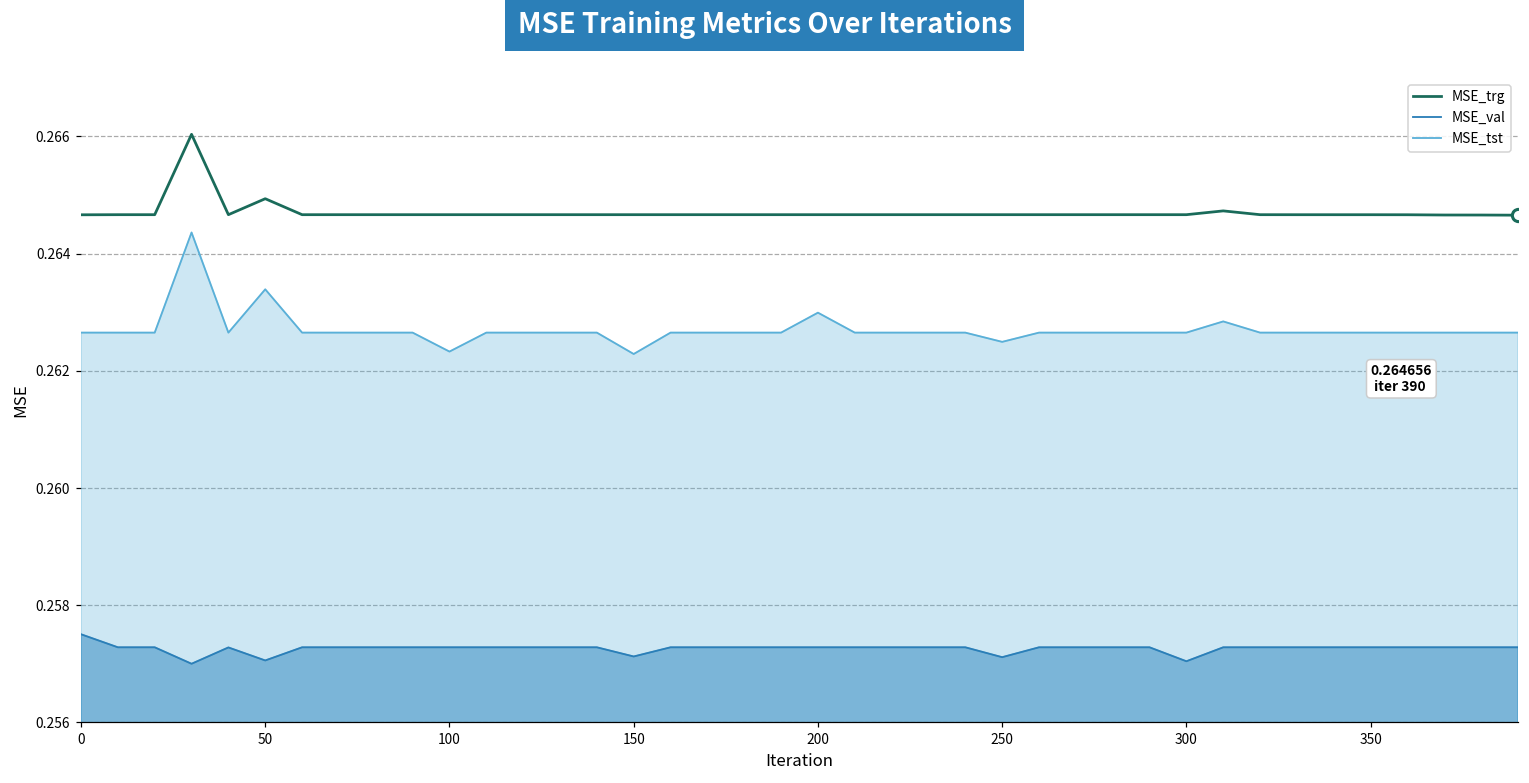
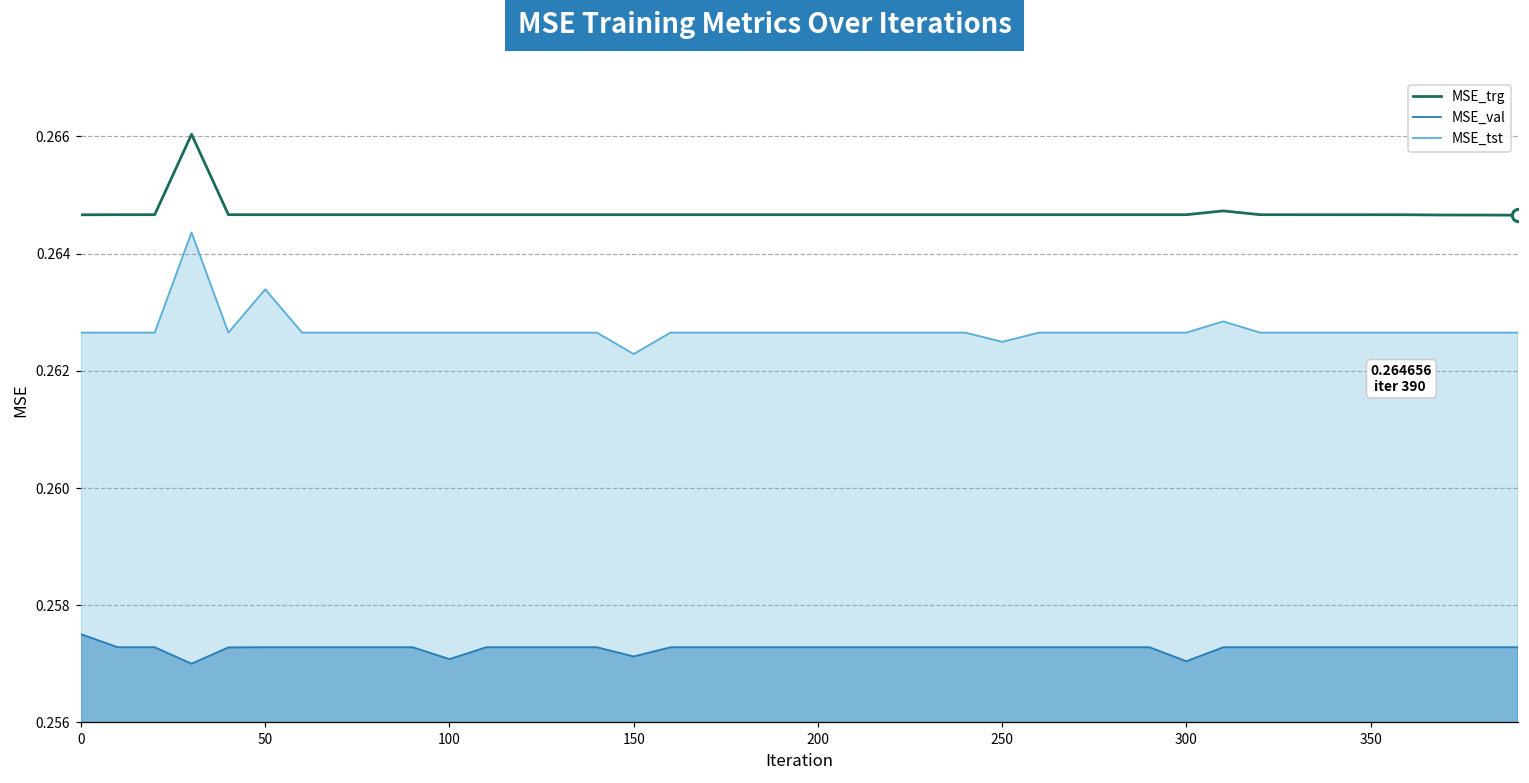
MSE_trg, 50: 0.2649 -> 0.2647
MSE_val, 50: 0.2571 -> 0.2573
MSE_val, 100: 0.2573 -> 0.2571
MSE_tst, 100: 0.2623 -> 0.2627
MSE_tst, 200: 0.2630 -> 0.2627
MSE_val, 250: 0.2571 -> 0.2573
